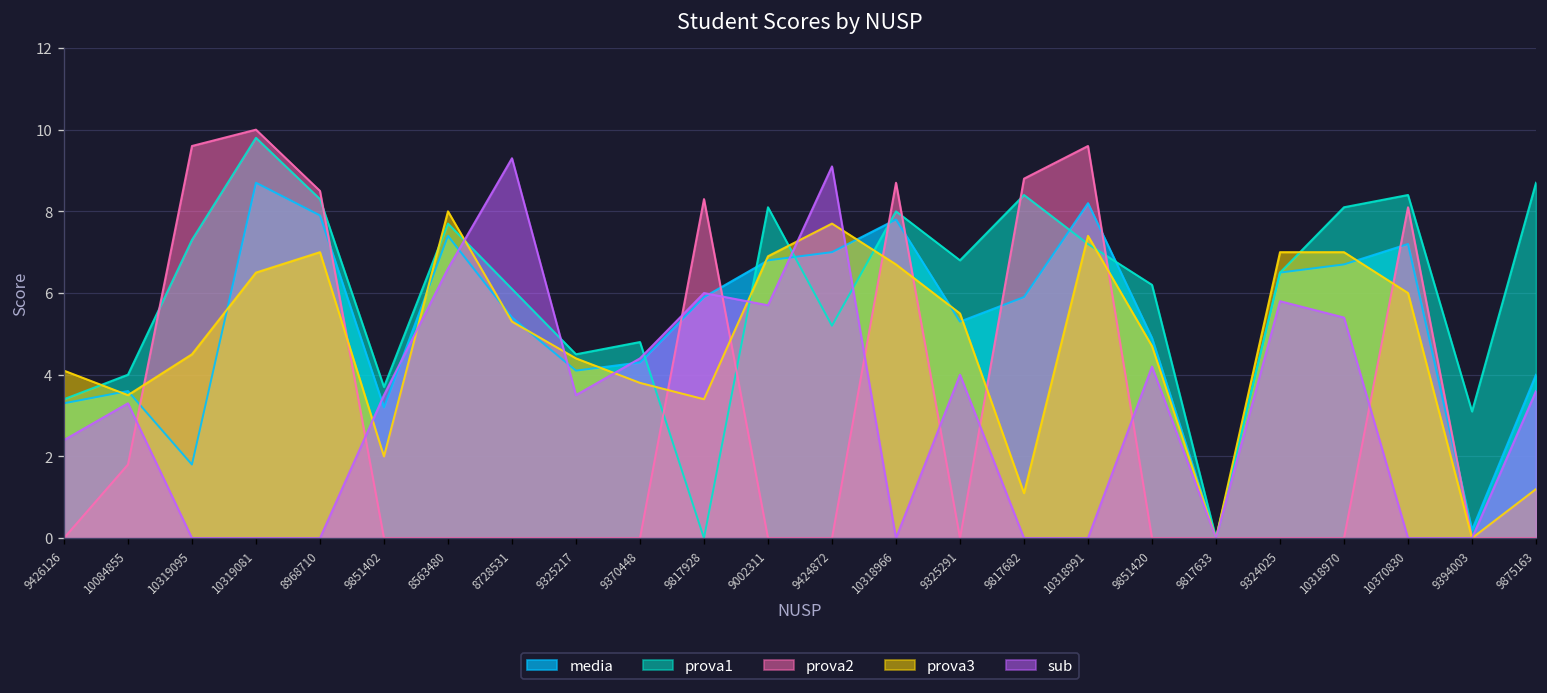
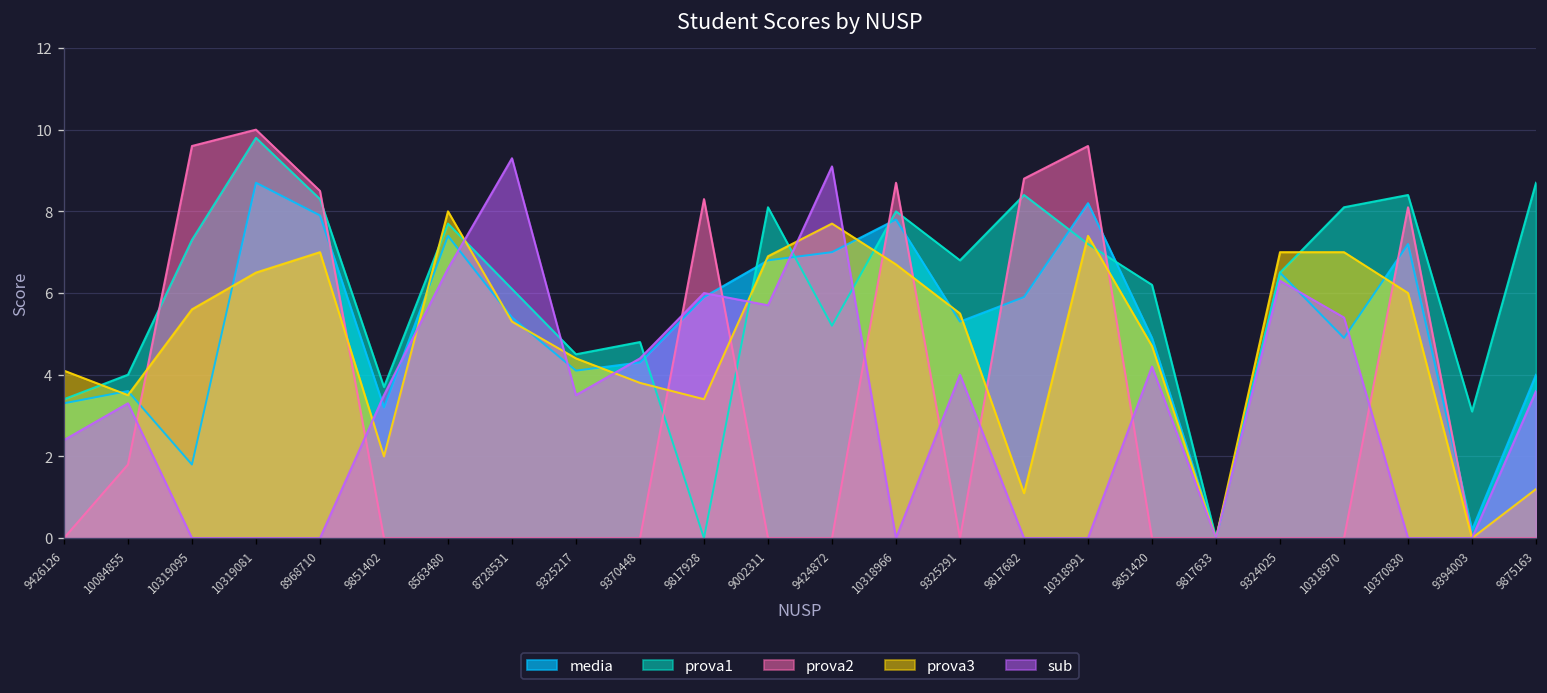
prova3, 10319095: 4.5 -> 5.6
sub, 9324025: 5.8 -> 6.3
media, 10318970: 6.7 -> 4.9
